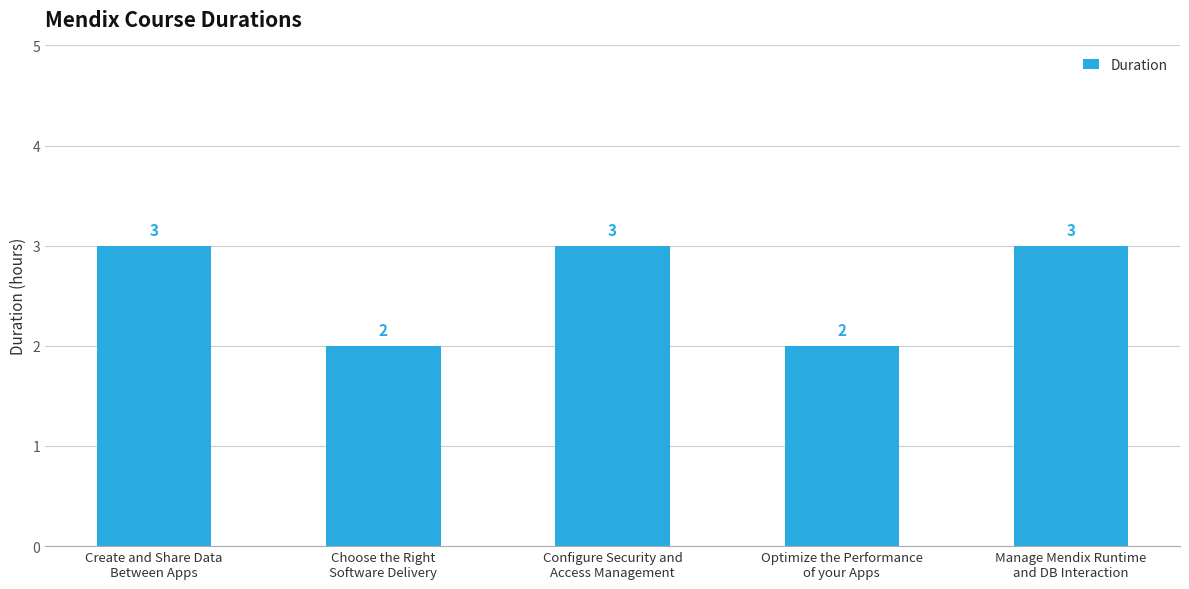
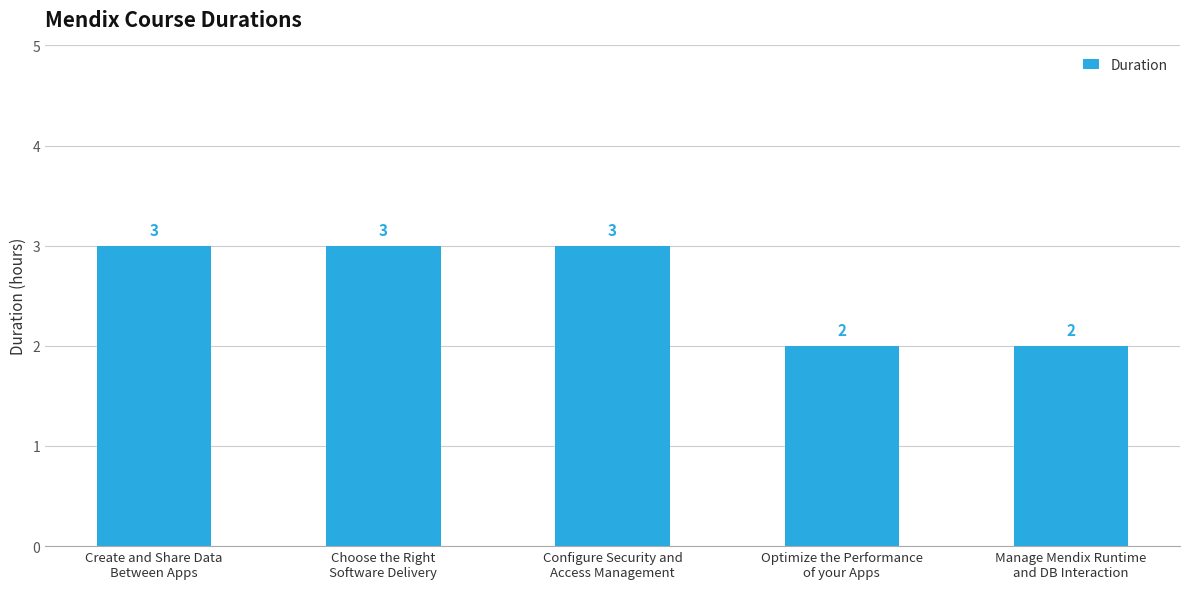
Choose the Right Software Delivery: 2 -> 3
Manage Mendix Runtime and DB Interaction: 3 -> 2
